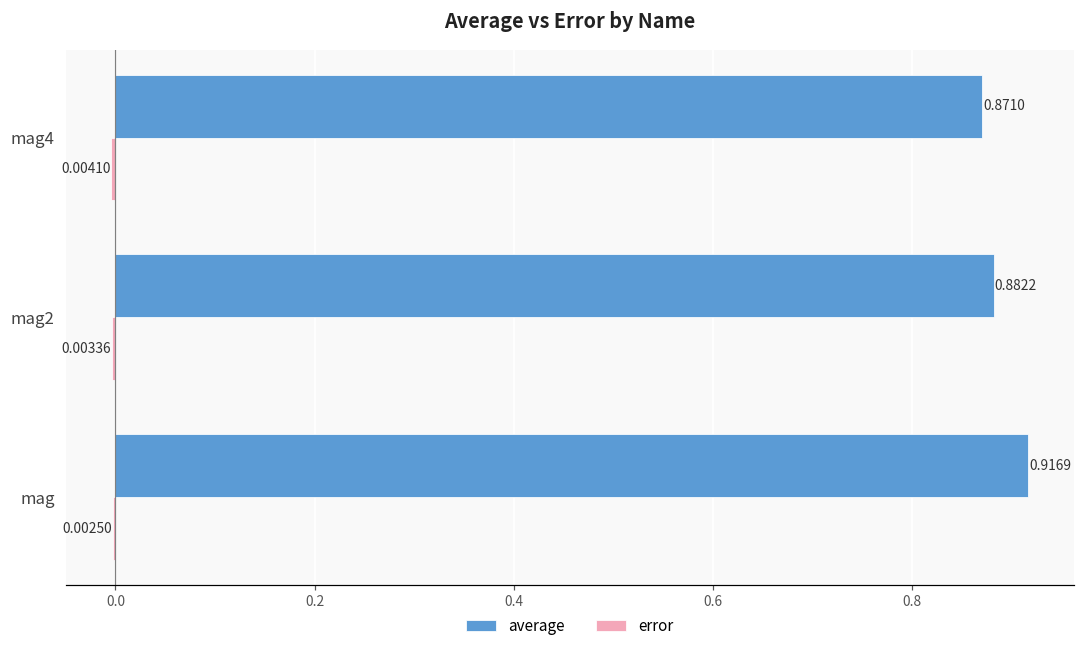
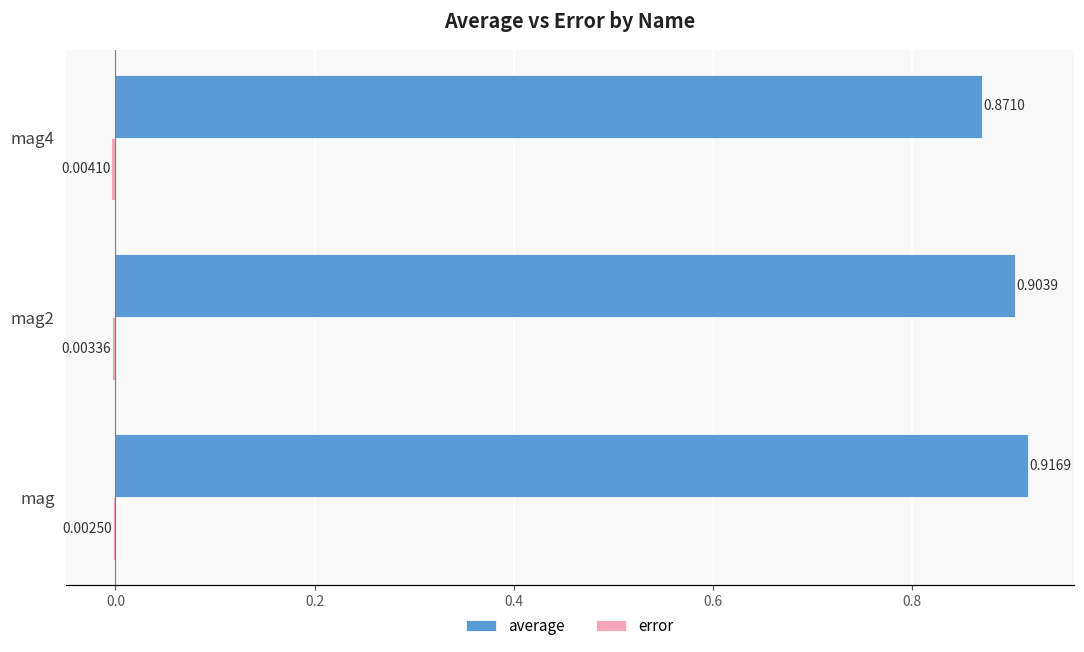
average, mag2: 0.8822 -> 0.9039
